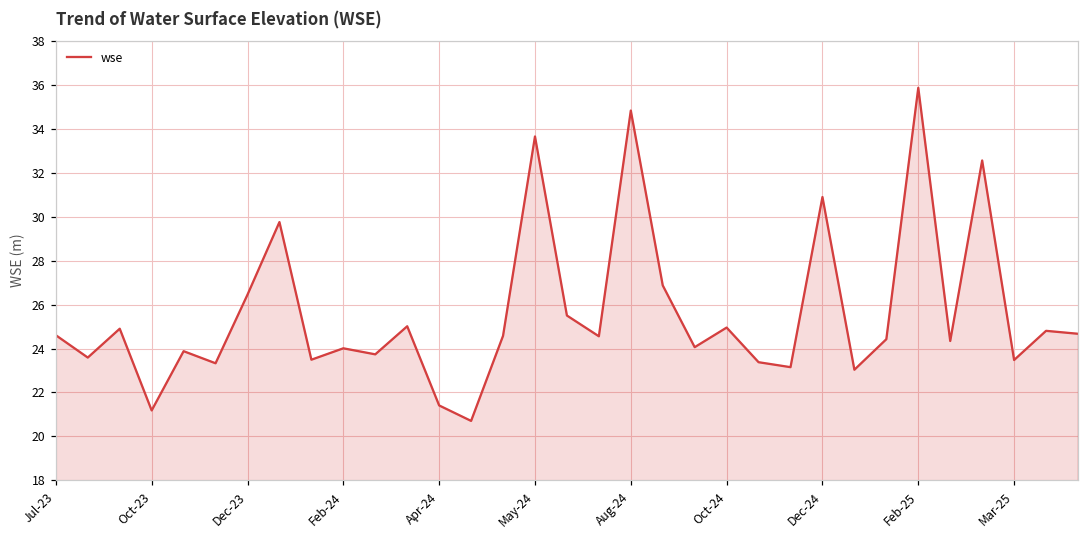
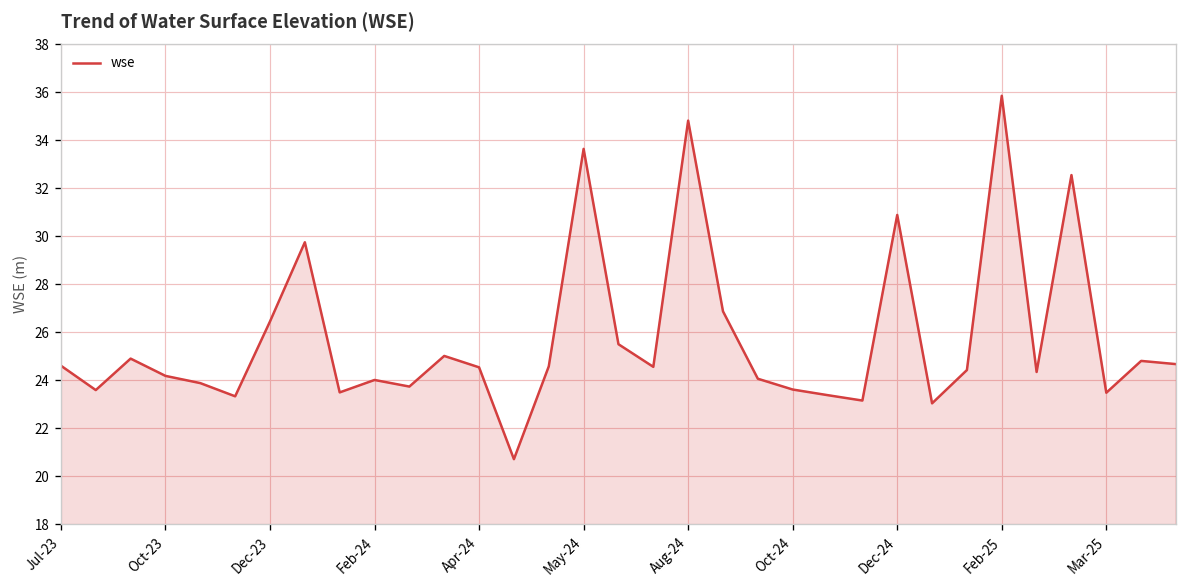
Oct-23: 21.2 -> 24.2
Apr-24: 21.4 -> 24.5
Oct-24: 25.0 -> 23.6
